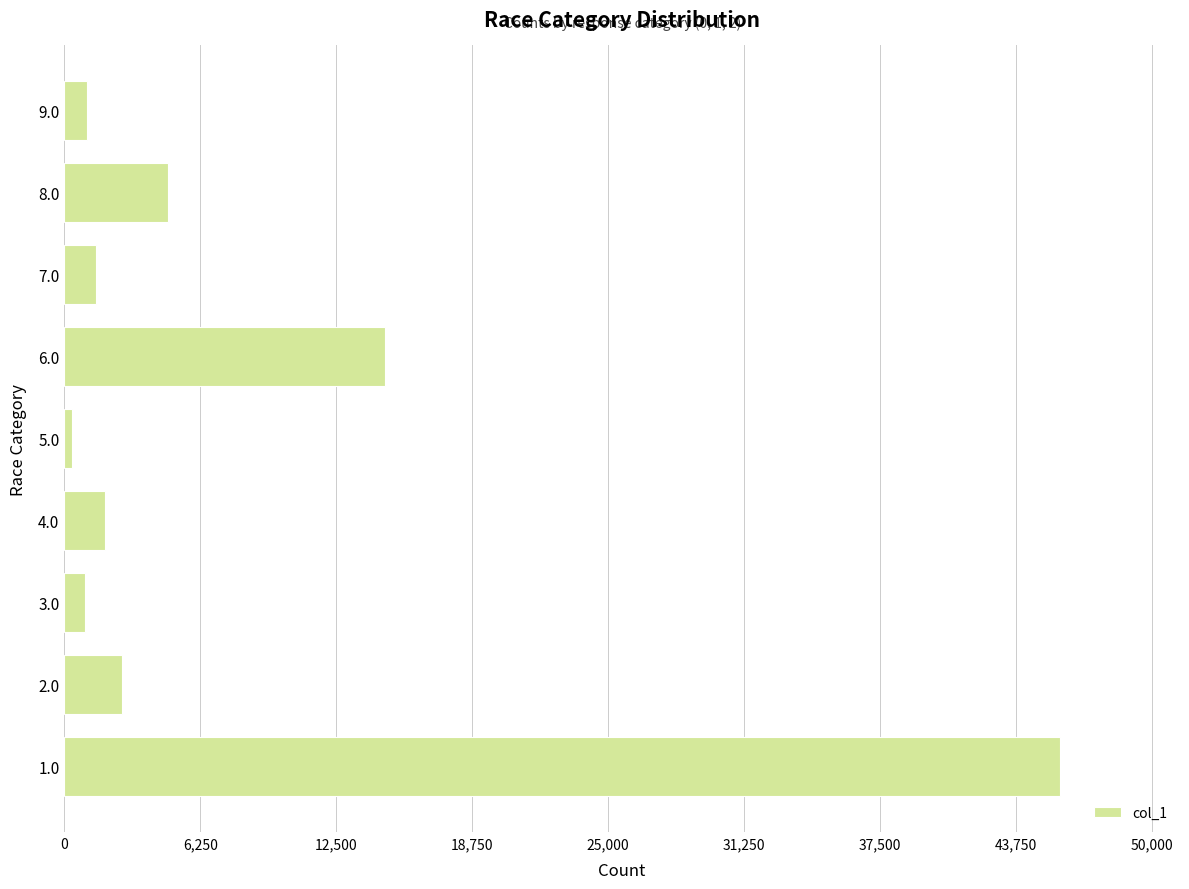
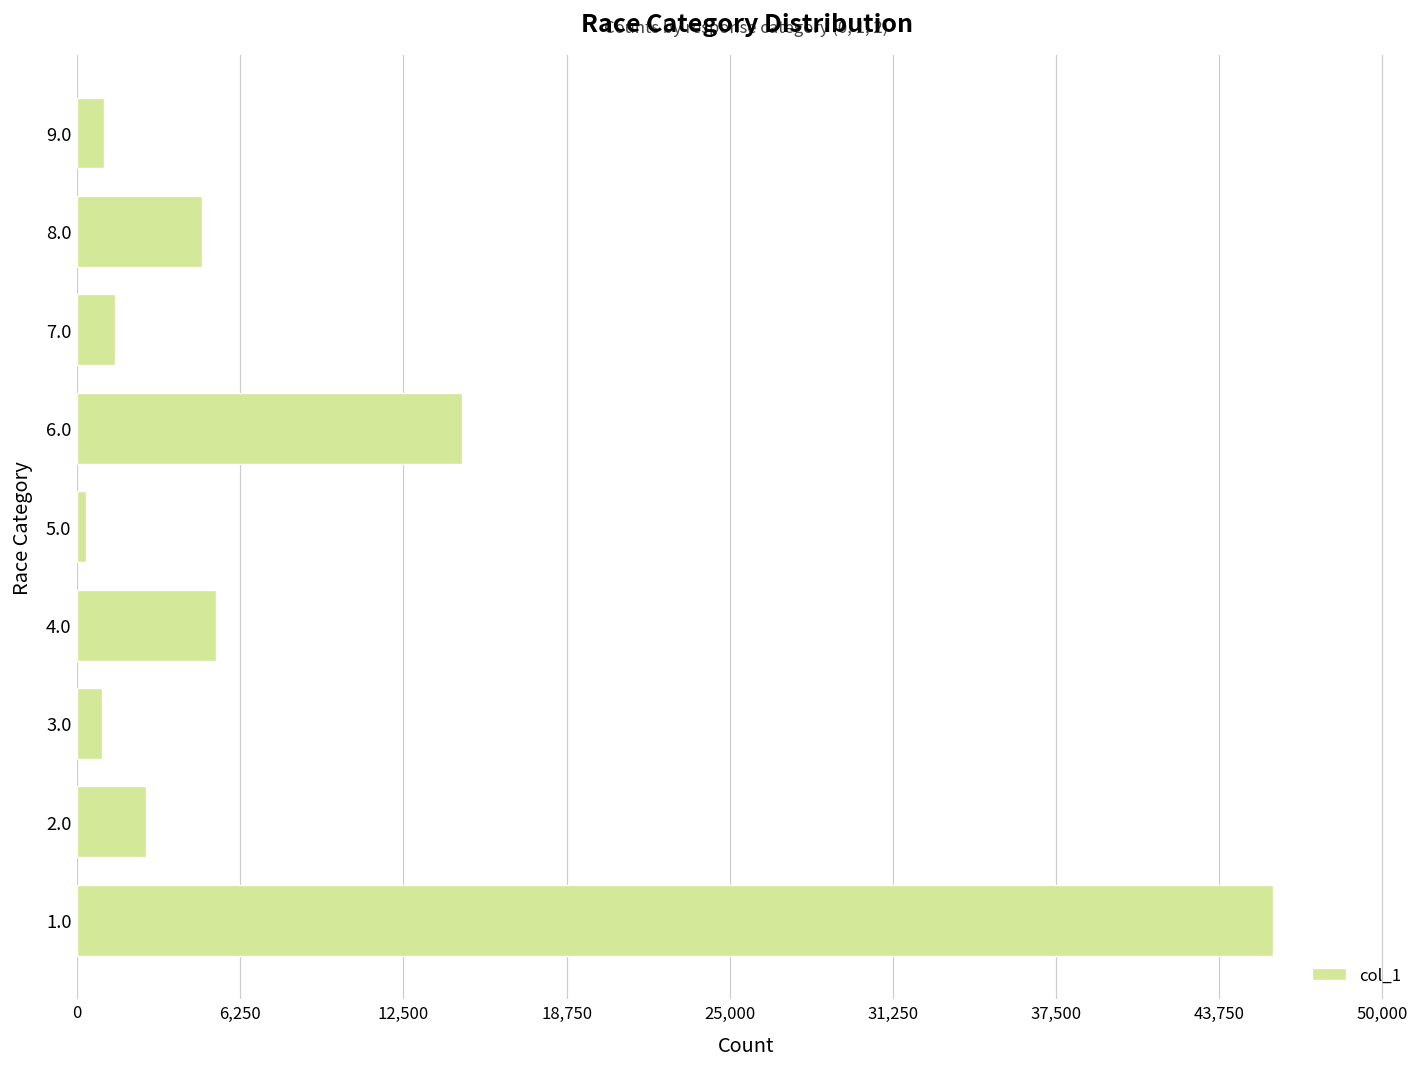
4.0: 1,900 -> 5,300
